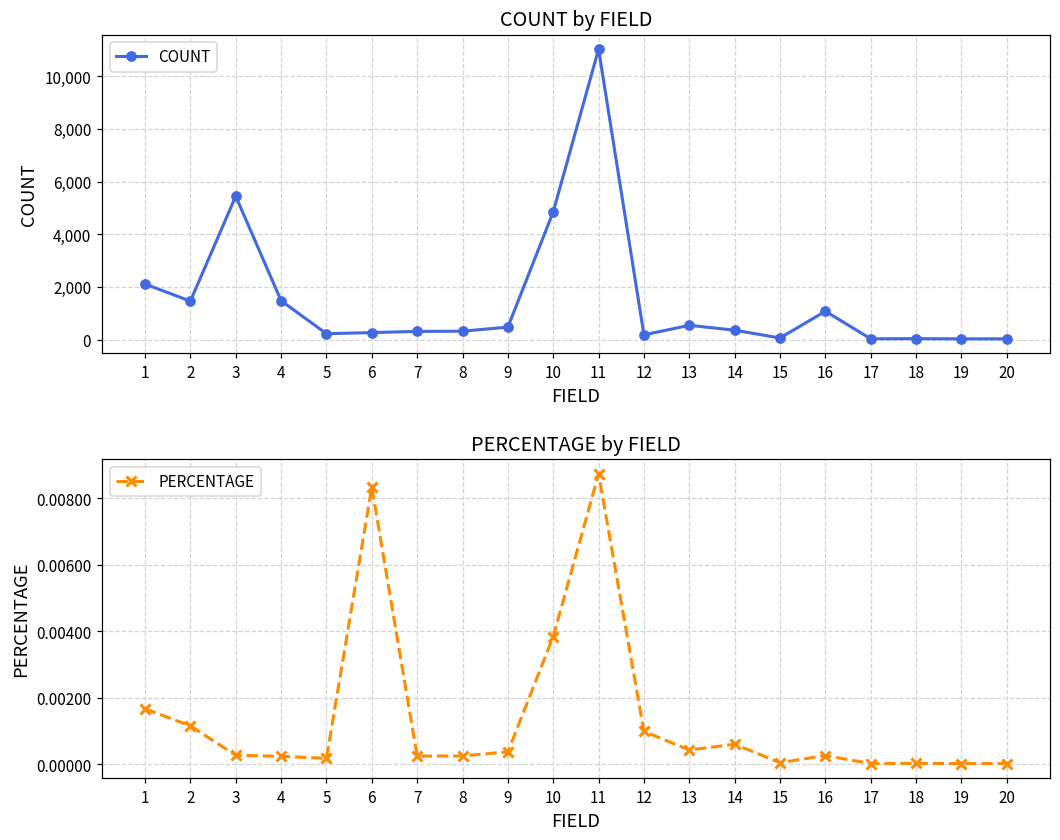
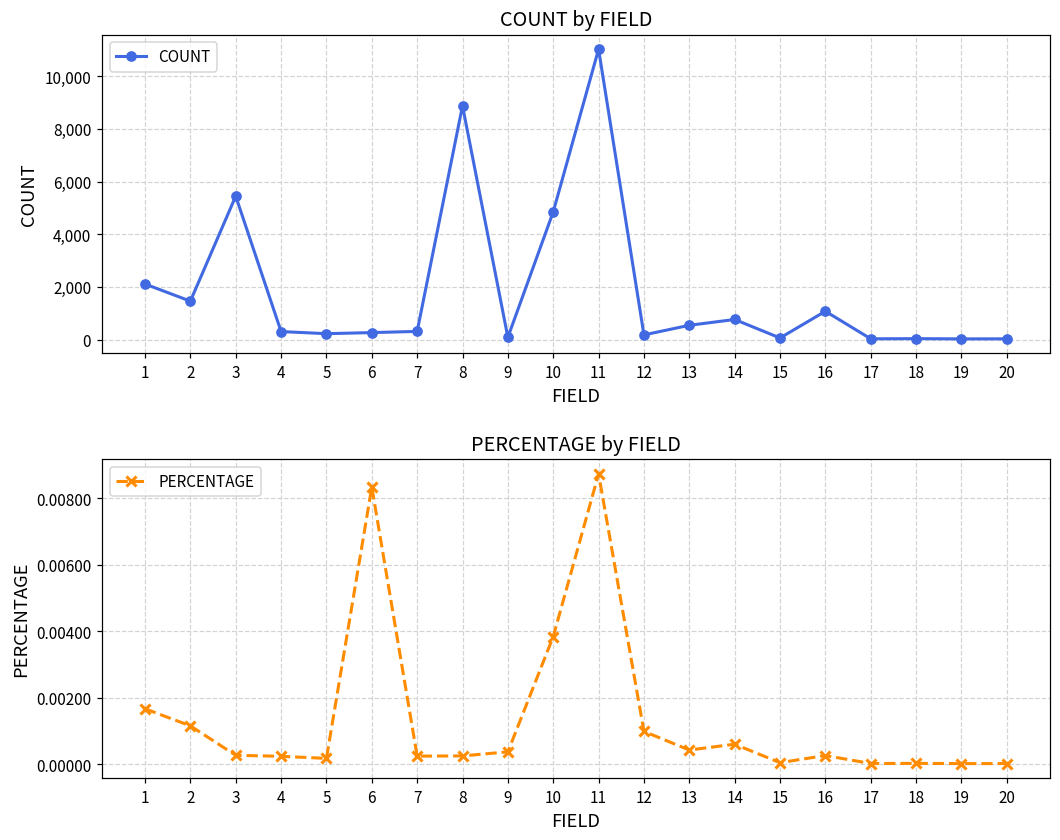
COUNT by FIELD, 4: 1,500 -> 300
COUNT by FIELD, 8: 300 -> 8,900
COUNT by FIELD, 9: 500 -> 100
COUNT by FIELD, 14: 400 -> 800
